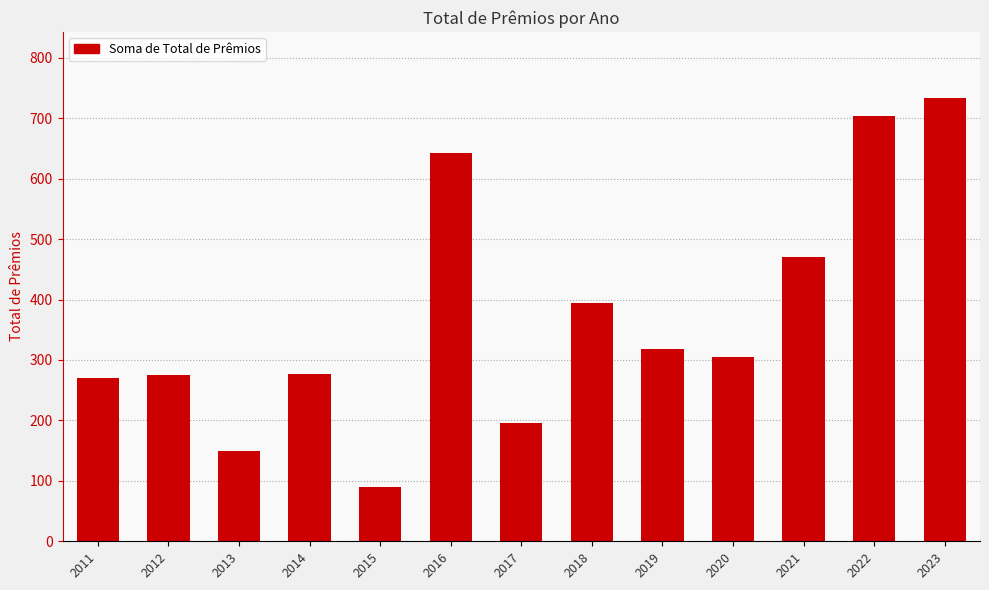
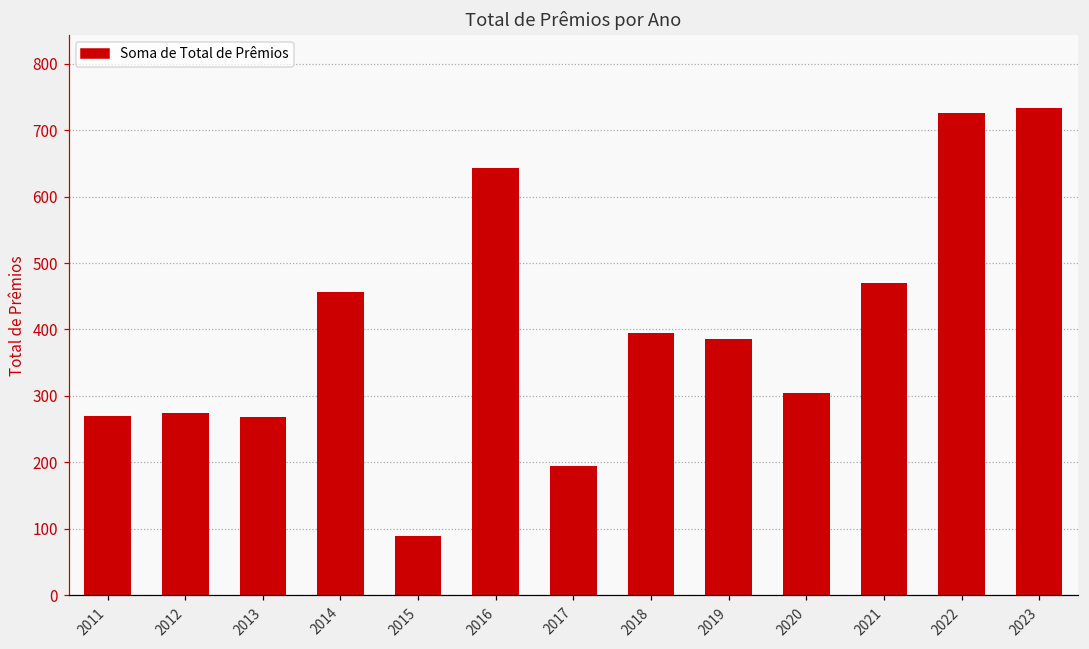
2013: 150 -> 270
2014: 280 -> 460
2019: 320 -> 390
2022: 700 -> 730
